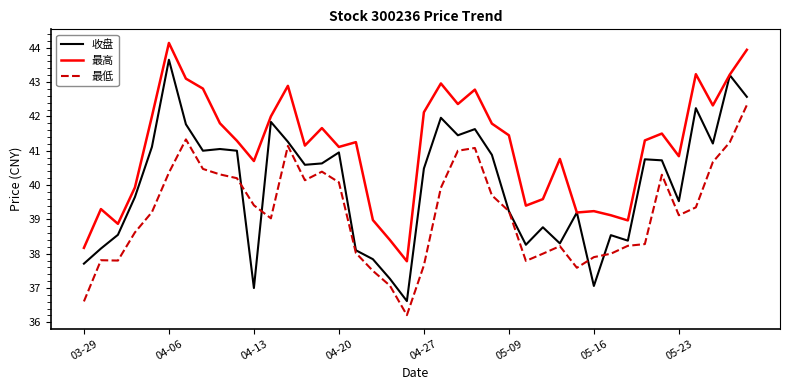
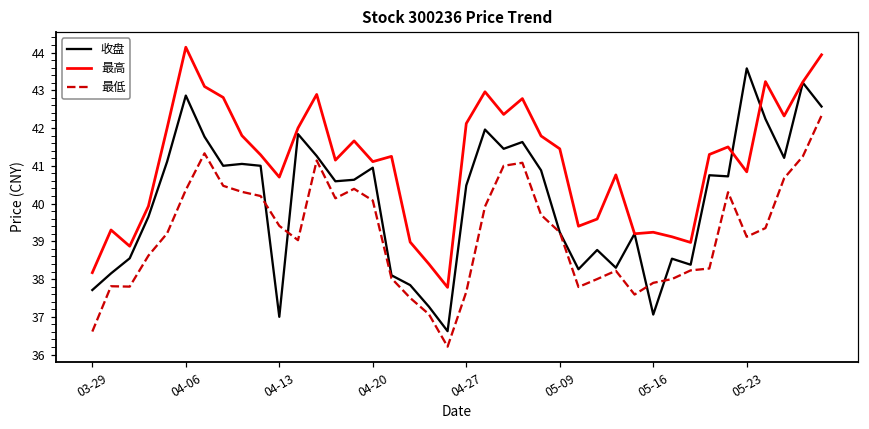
收盘, 04-06: 43.7 -> 42.9
收盘, 05-23: 39.5 -> 43.6
